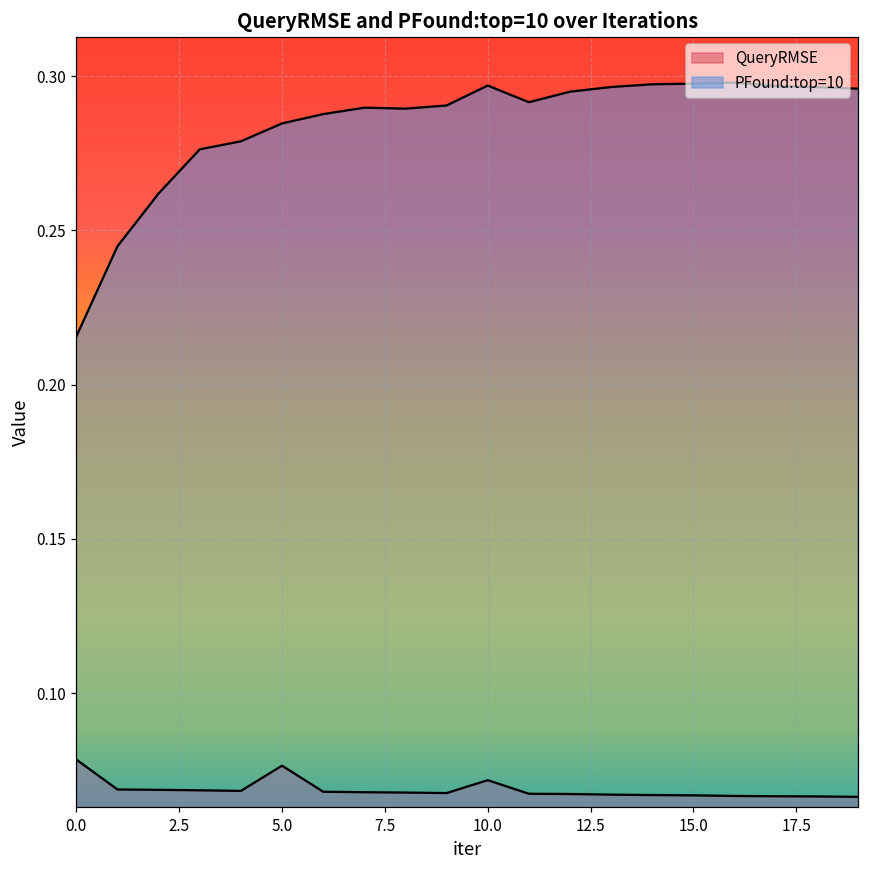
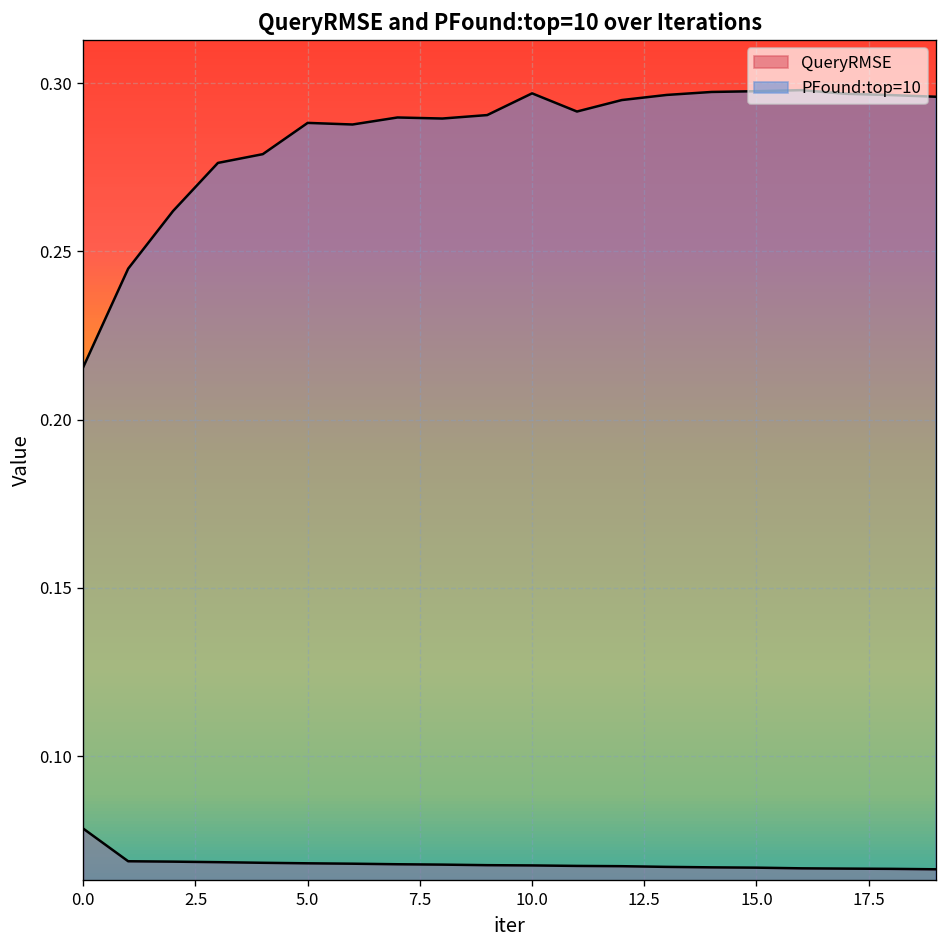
QueryRMSE, 5.0: 0.077 -> 0.068
PFound:top=10, 5.0: 0.285 -> 0.288
QueryRMSE, 10.0: 0.072 -> 0.068
